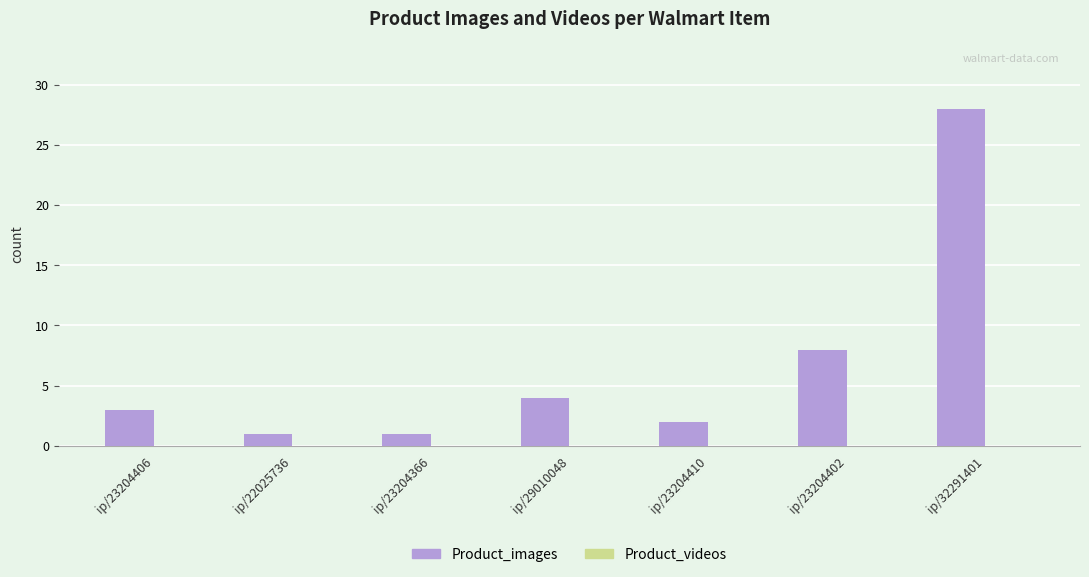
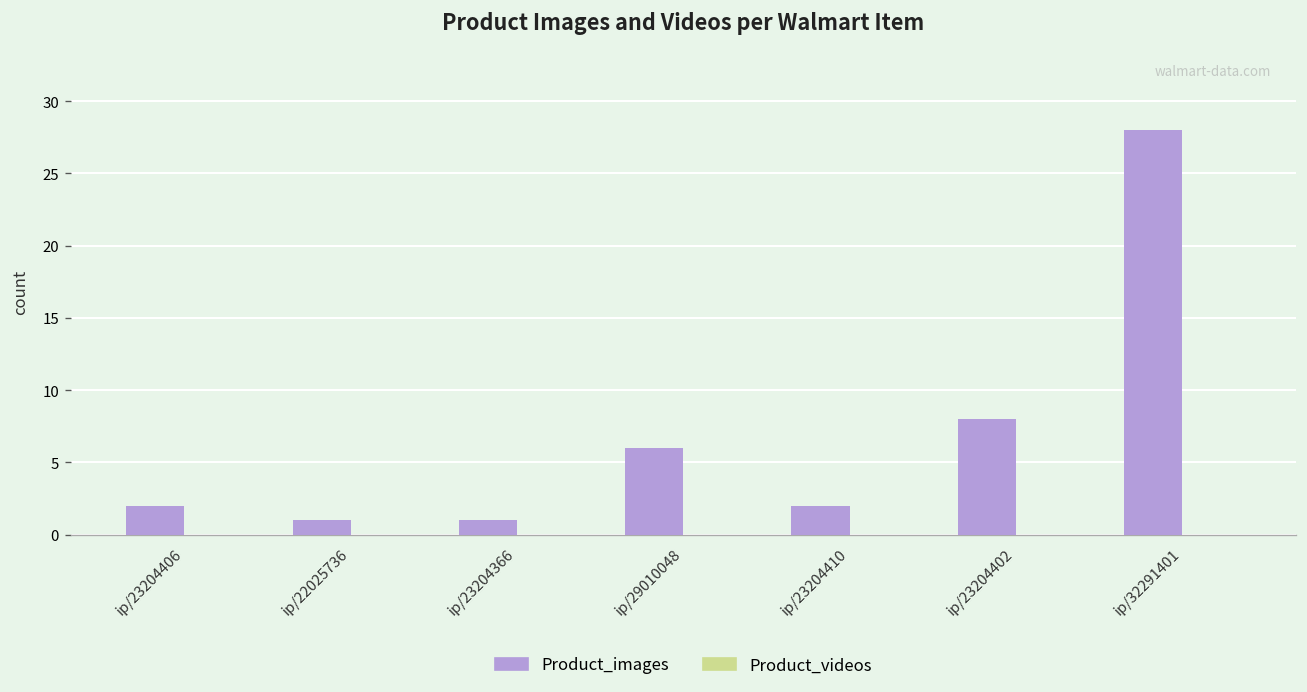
Product_images, ip/23204406: 3 -> 2
Product_images, ip/29010048: 4 -> 6
